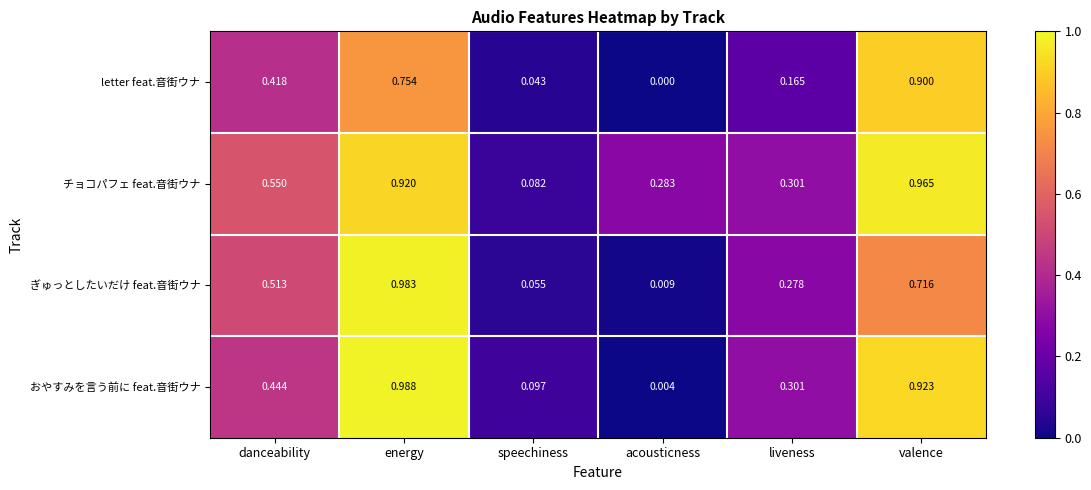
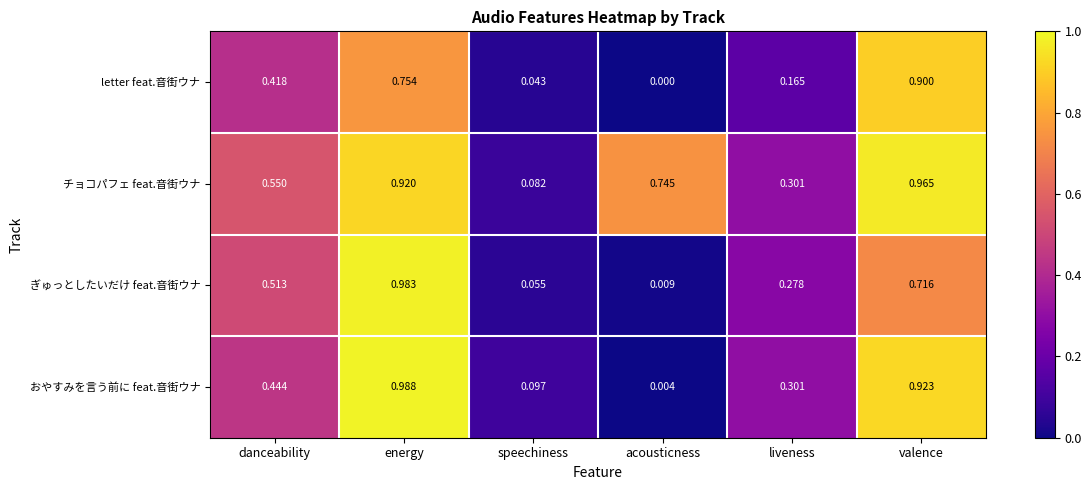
チョコパフェ feat.音街ウナ, acousticness: 0.283 -> 0.745
